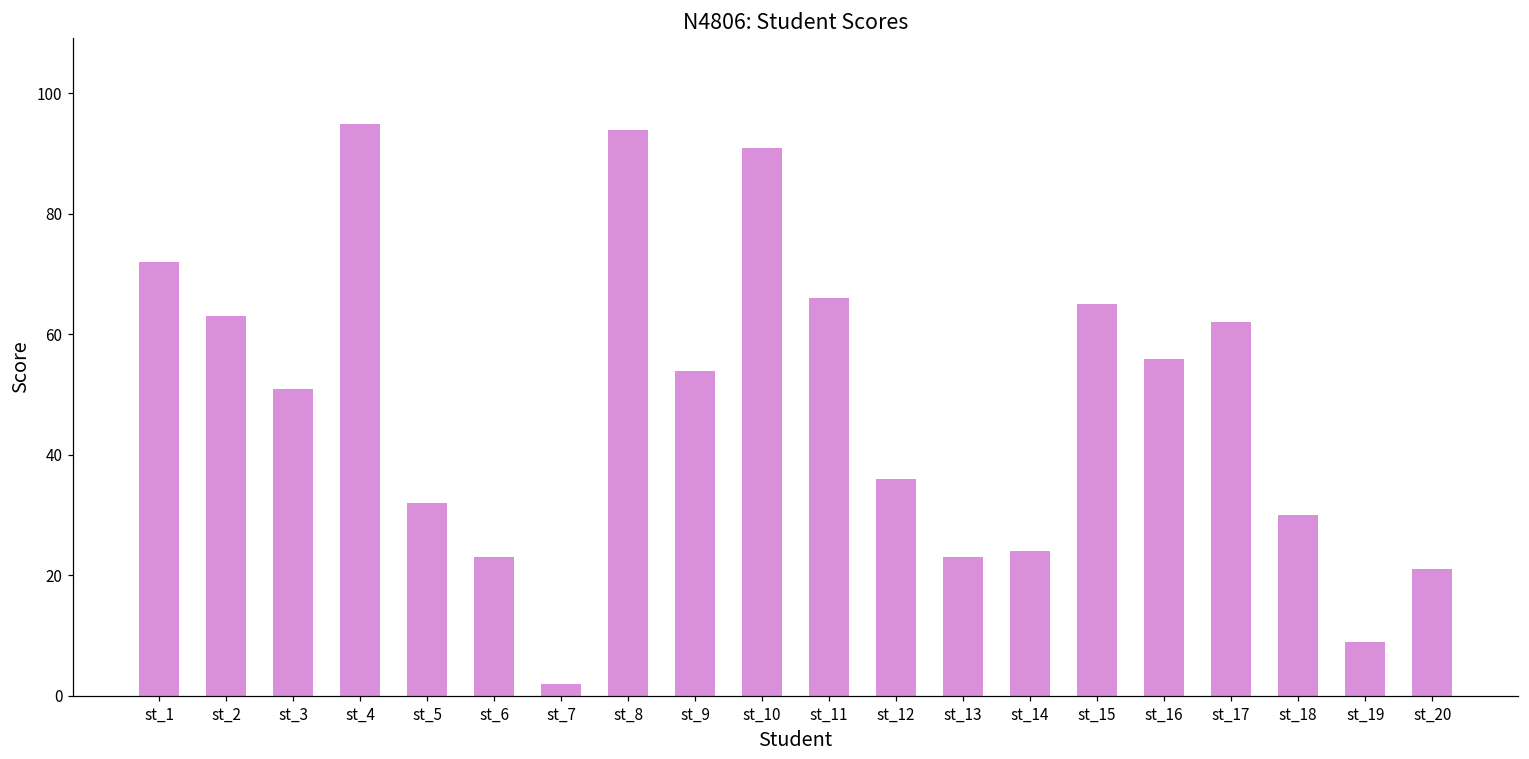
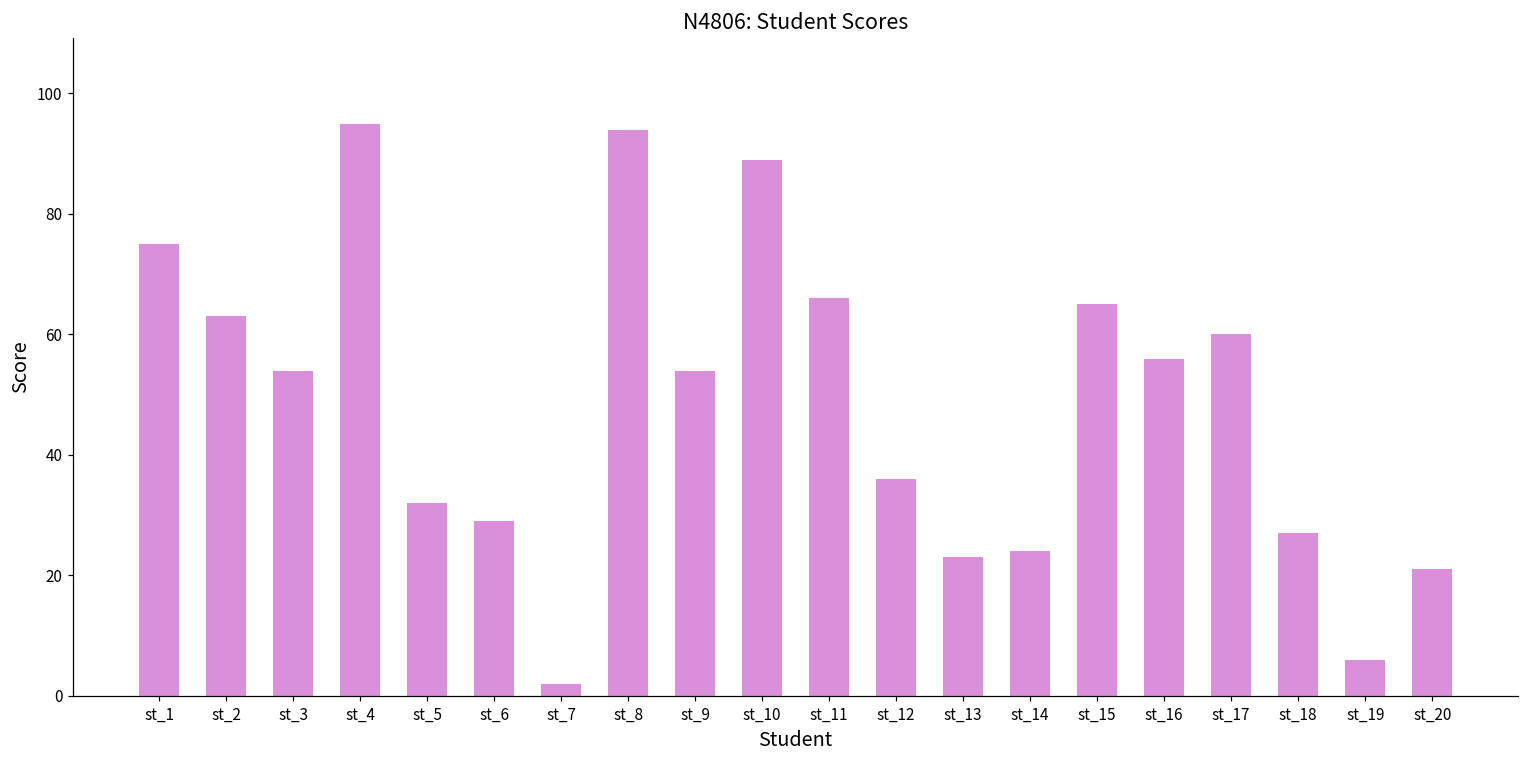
st_1: 72 -> 75
st_3: 51 -> 54
st_6: 23 -> 29
st_10: 91 -> 89
st_17: 62 -> 60
st_18: 30 -> 27
st_19: 9 -> 6
